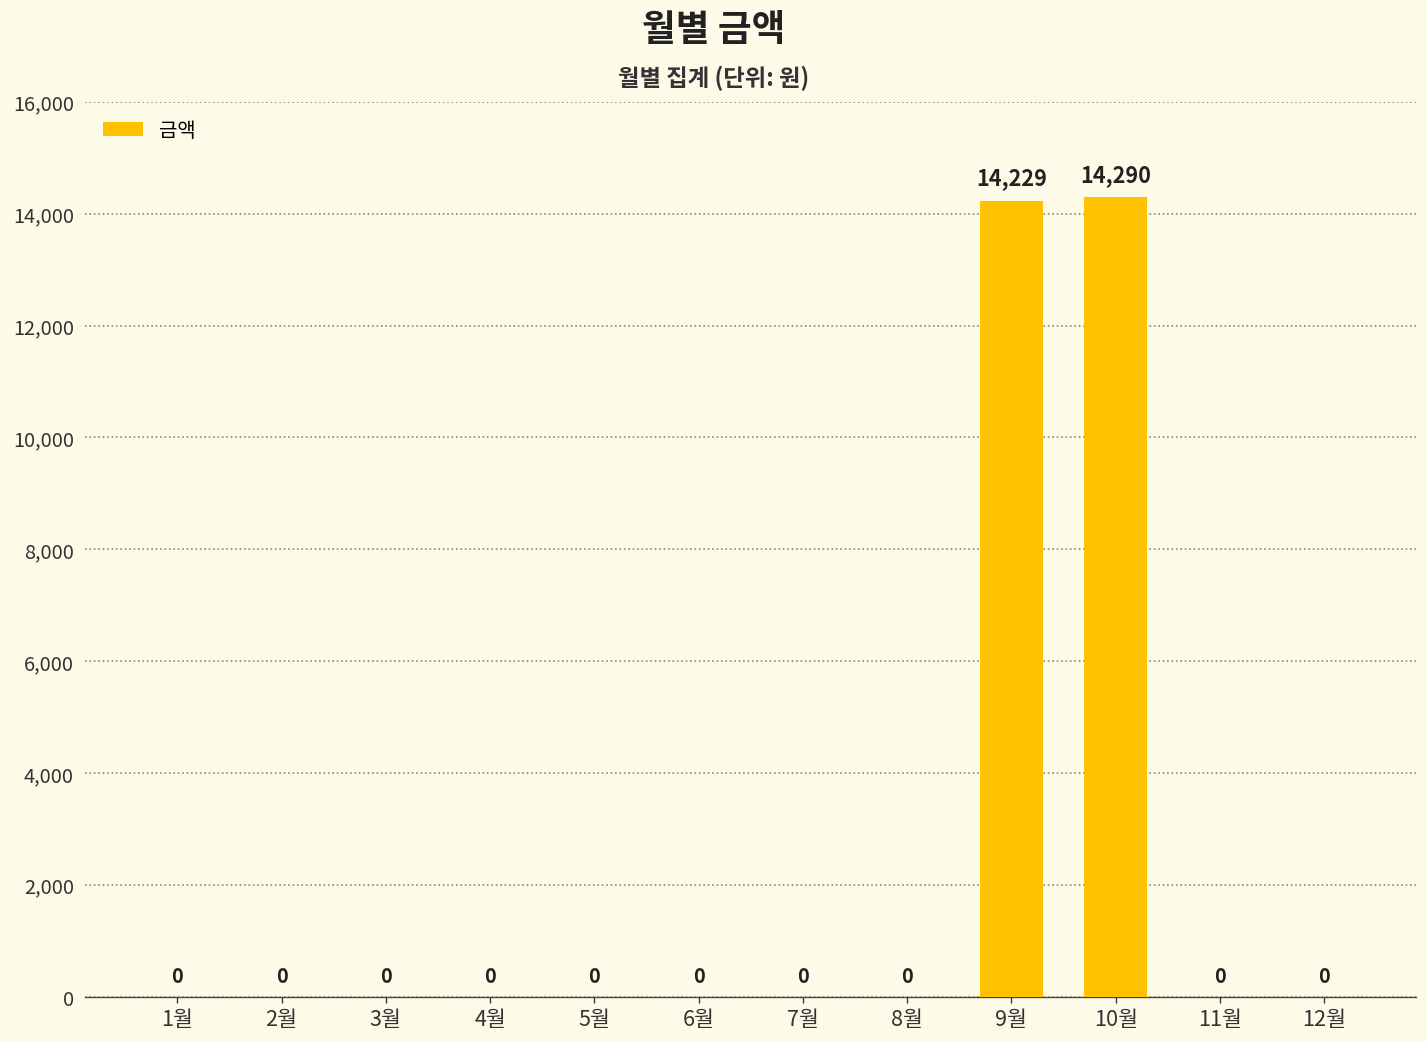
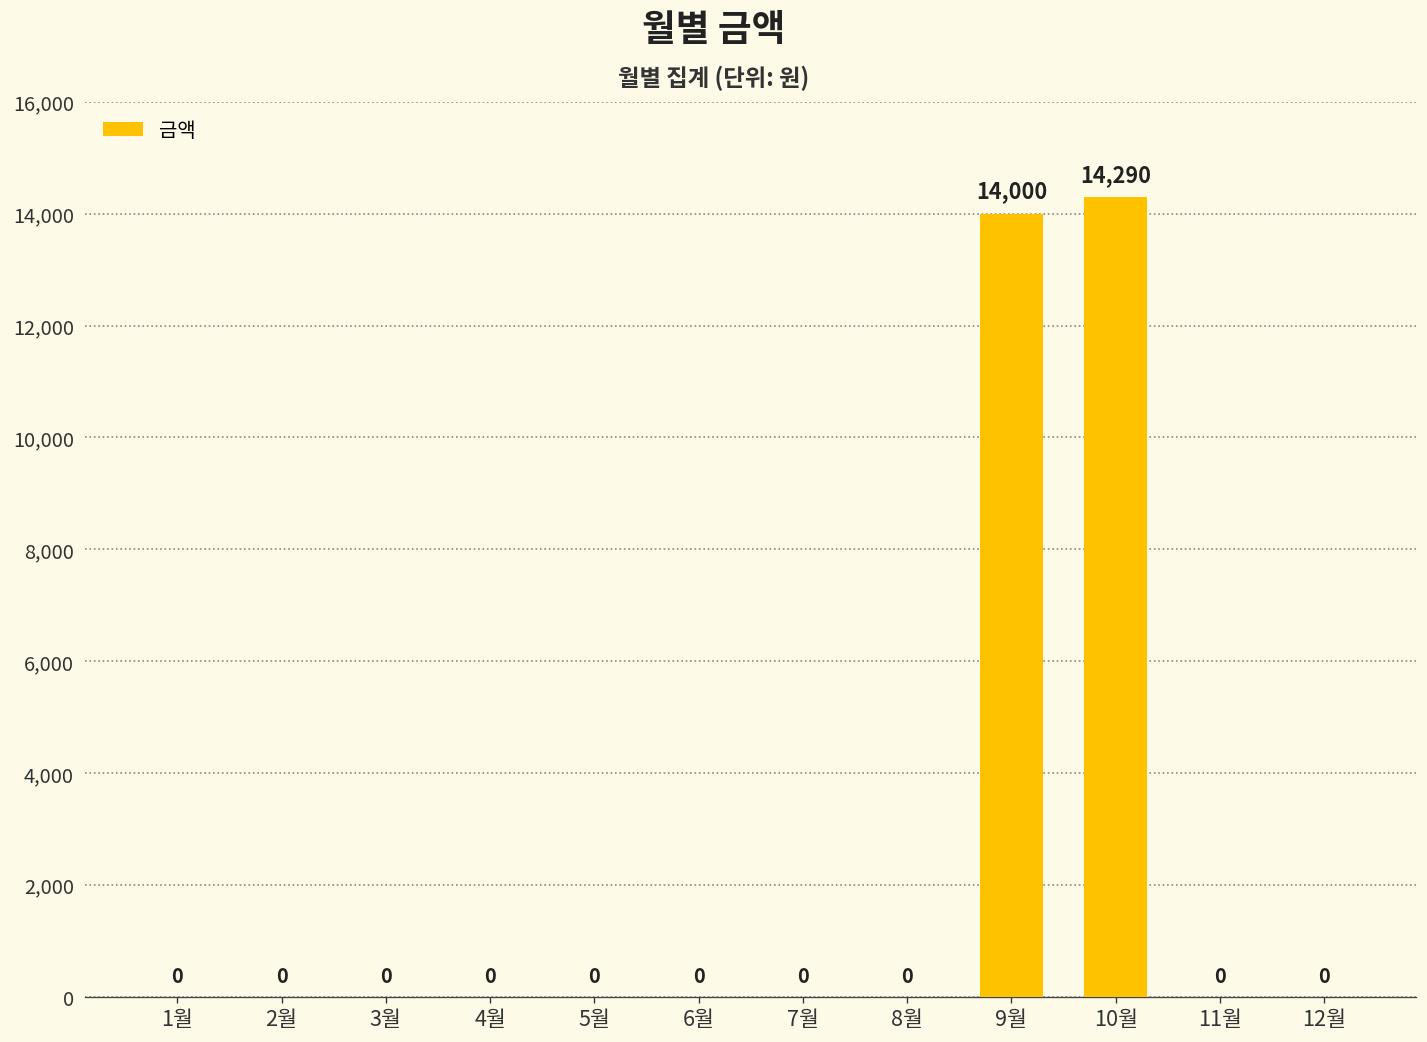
9월: 14,229 -> 14,000
